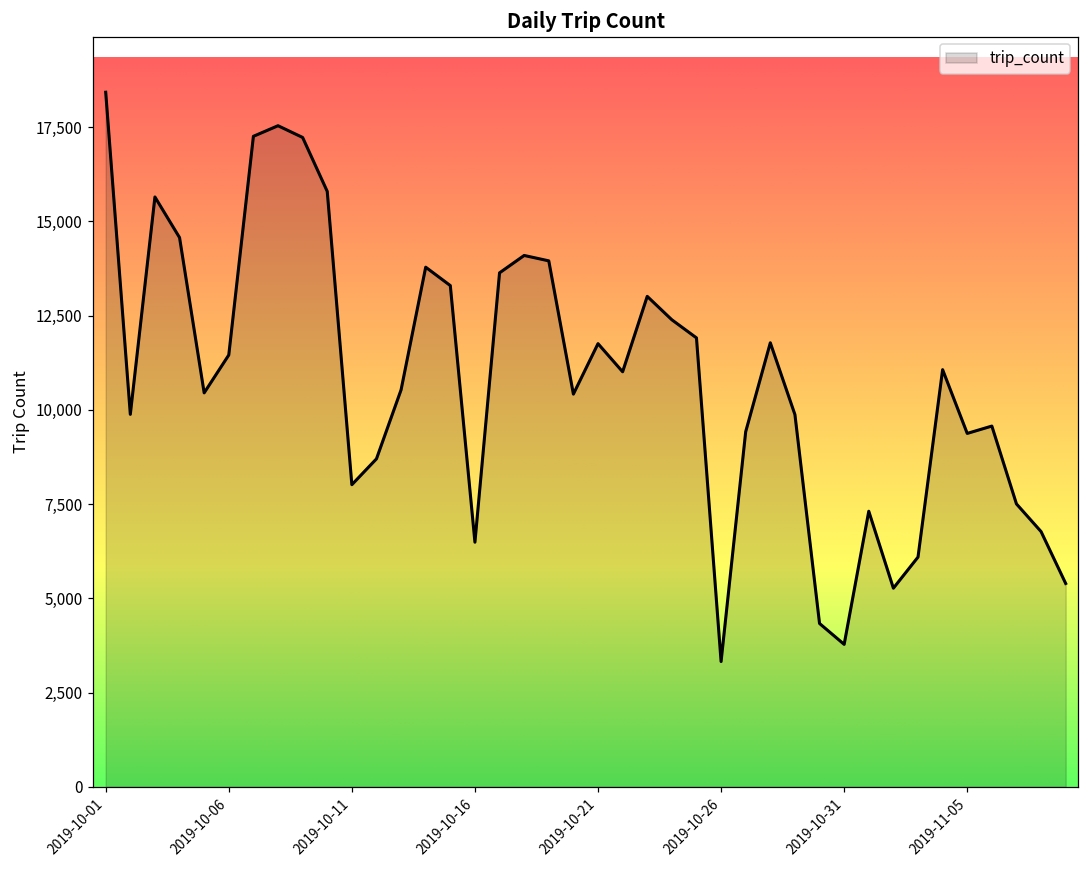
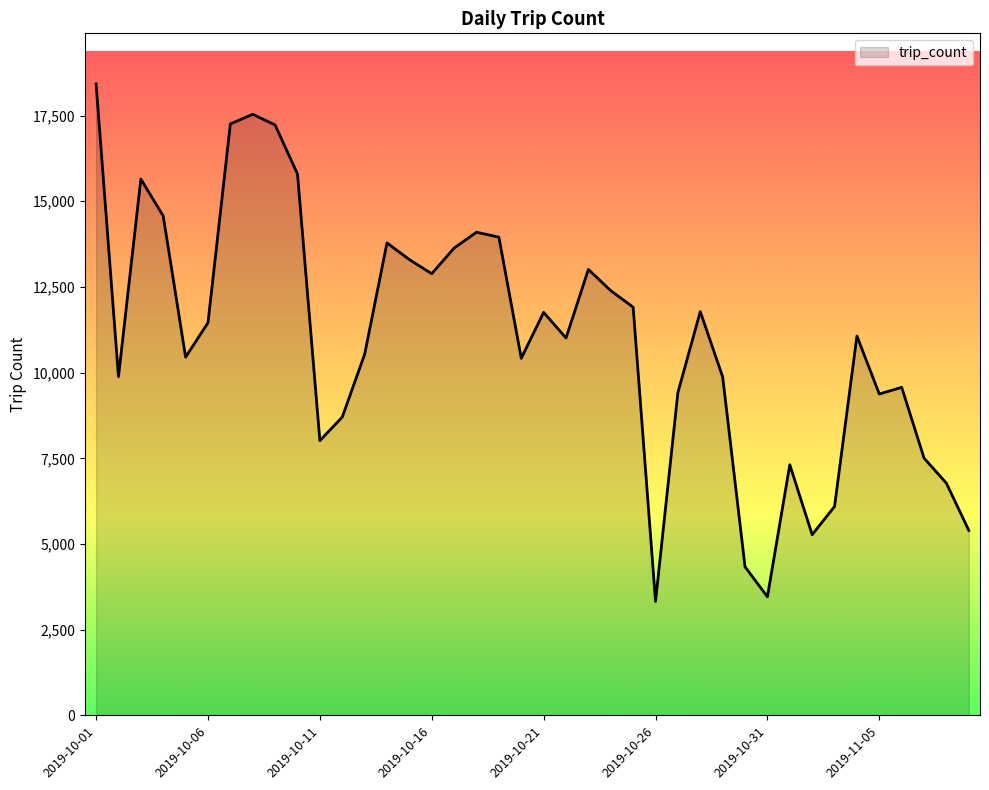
2019-10-16: 6,500 -> 12,900
2019-10-31: 3,800 -> 3,500
